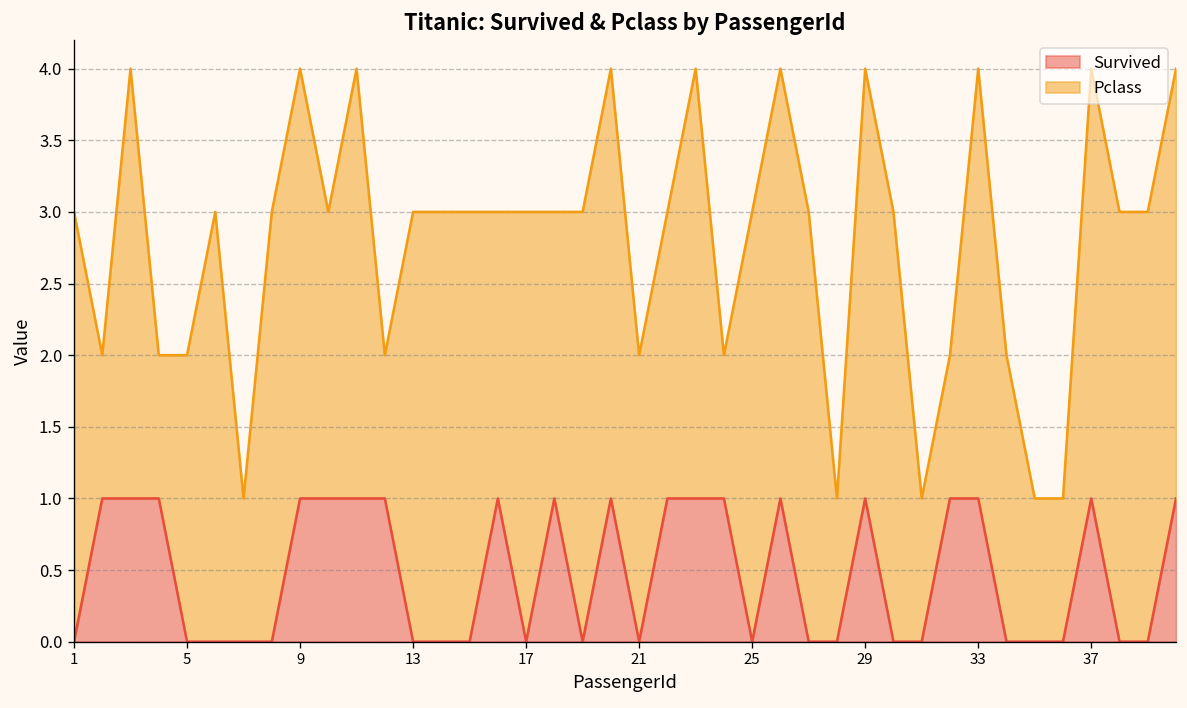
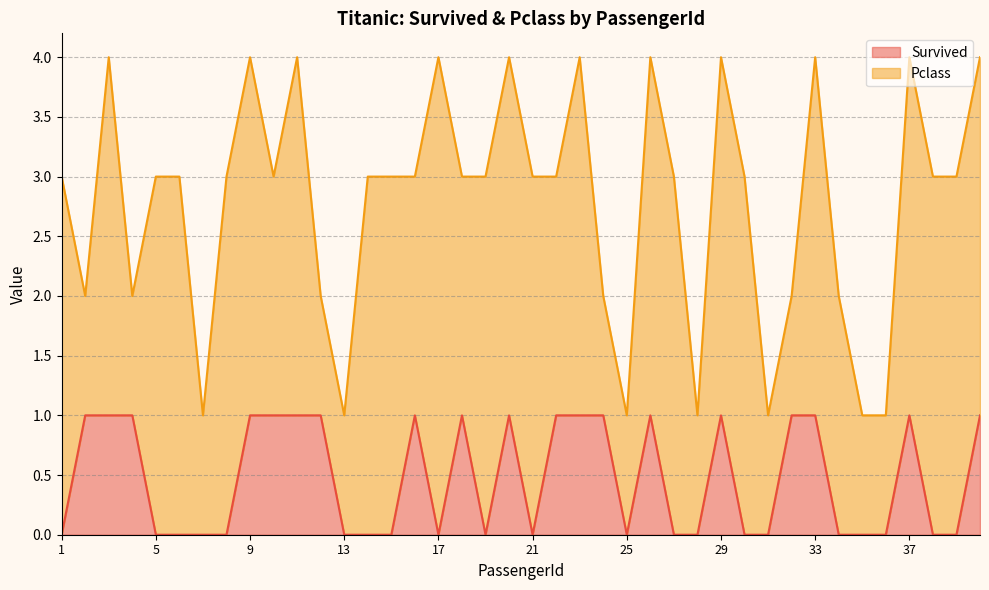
Pclass, 5: 2 -> 3
Pclass, 13: 3 -> 1
Pclass, 17: 3 -> 4
Pclass, 21: 2 -> 3
Pclass, 25: 3 -> 1
